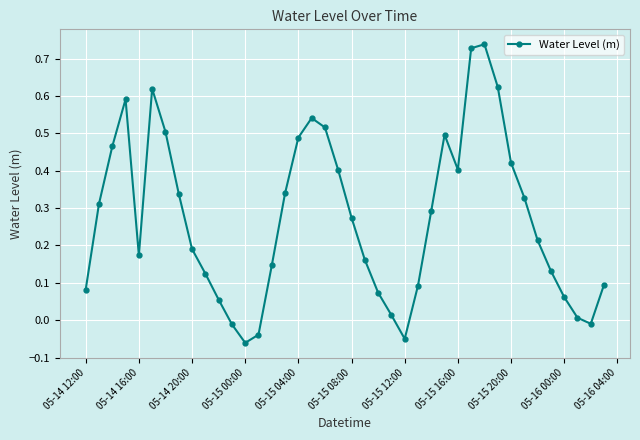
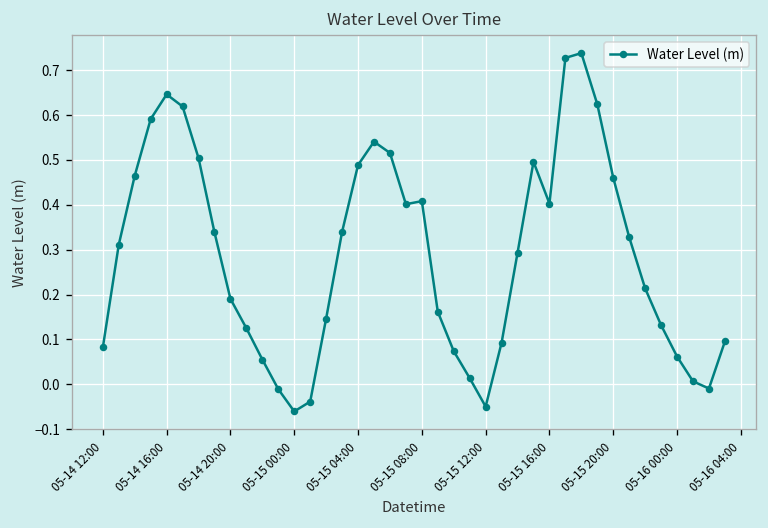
05-14 16:00: 0.17 -> 0.65
05-15 08:00: 0.27 -> 0.41
05-15 20:00: 0.42 -> 0.46
